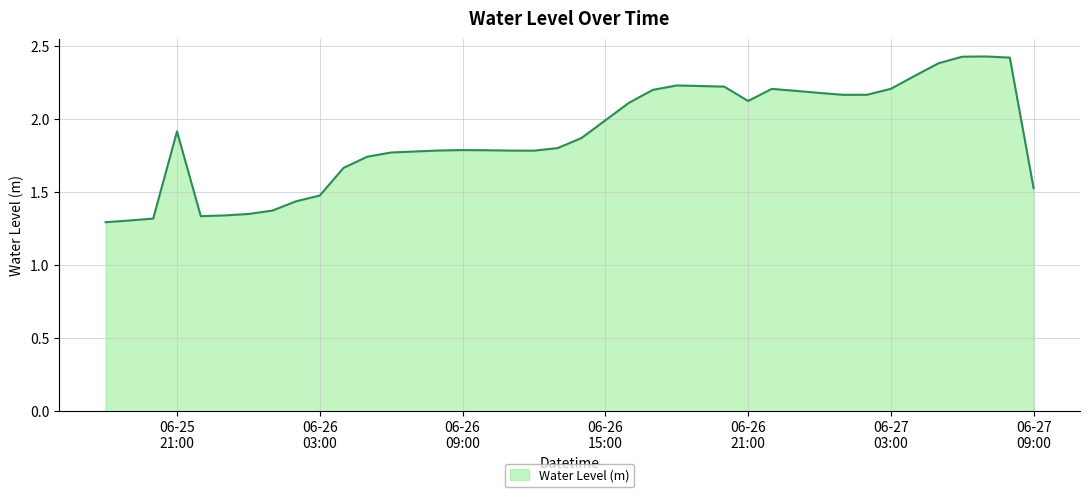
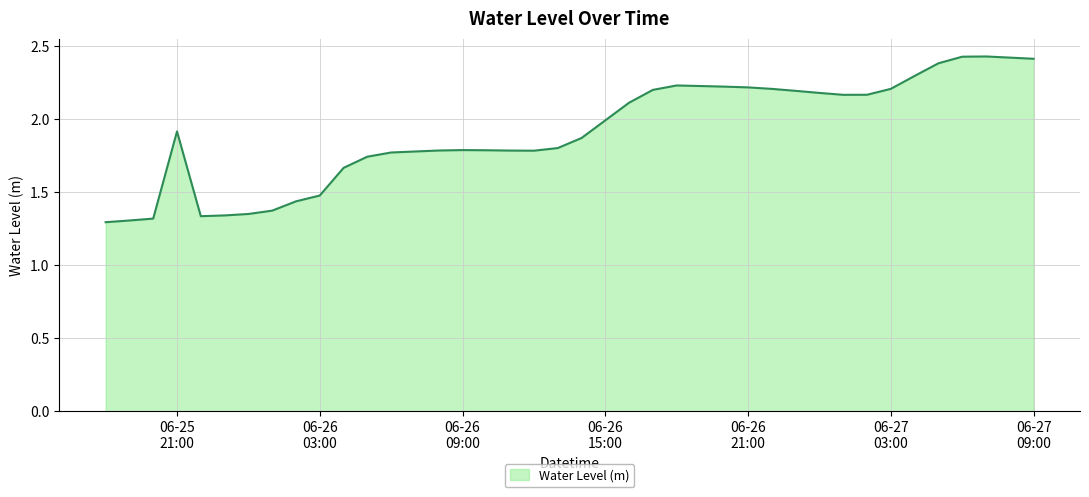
06-26 21:00: 2.13 -> 2.22
06-27 09:00: 1.53 -> 2.42
